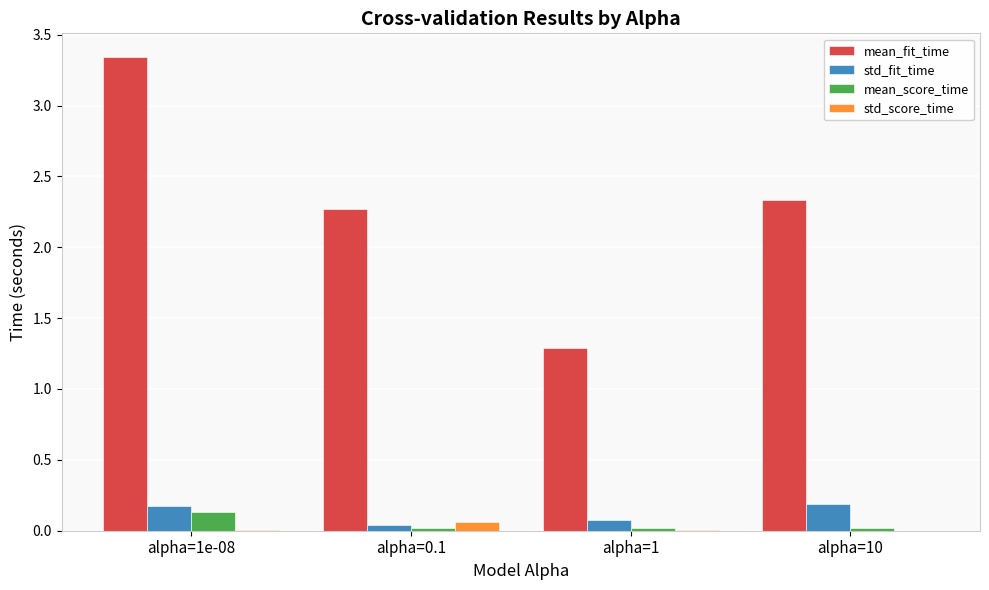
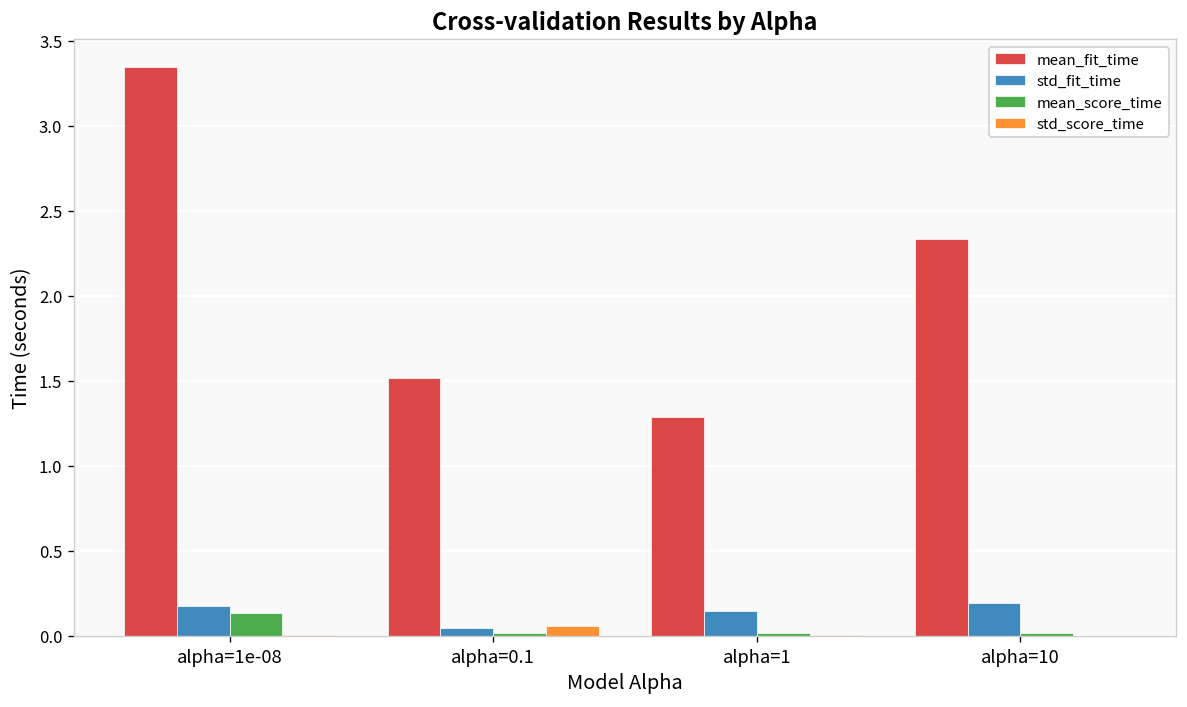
mean_fit_time, alpha=0.1: 2.27 -> 1.51
std_fit_time, alpha=1: 0.07 -> 0.15
